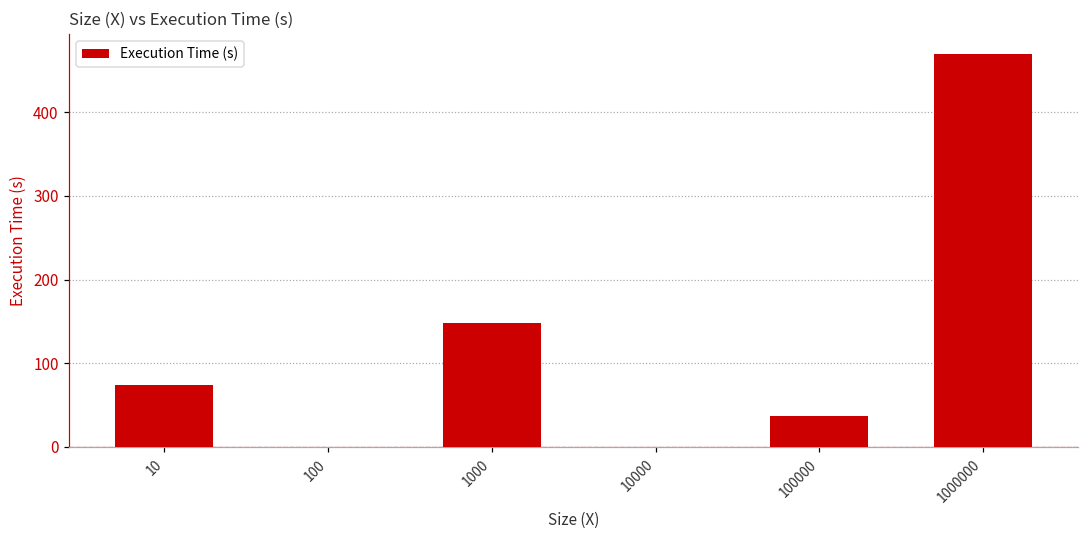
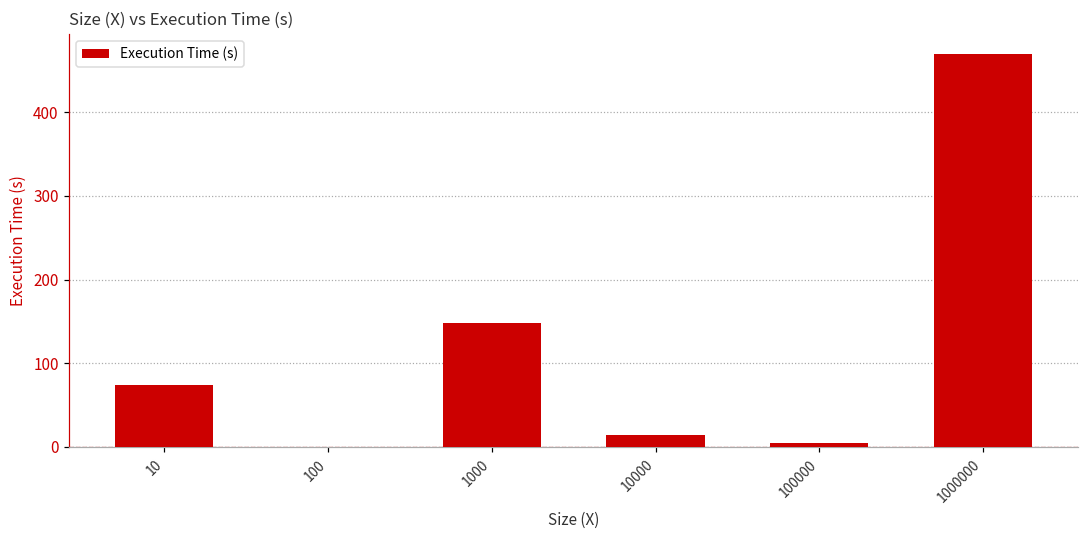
10000: 0 -> 10
100000: 40 -> 0
